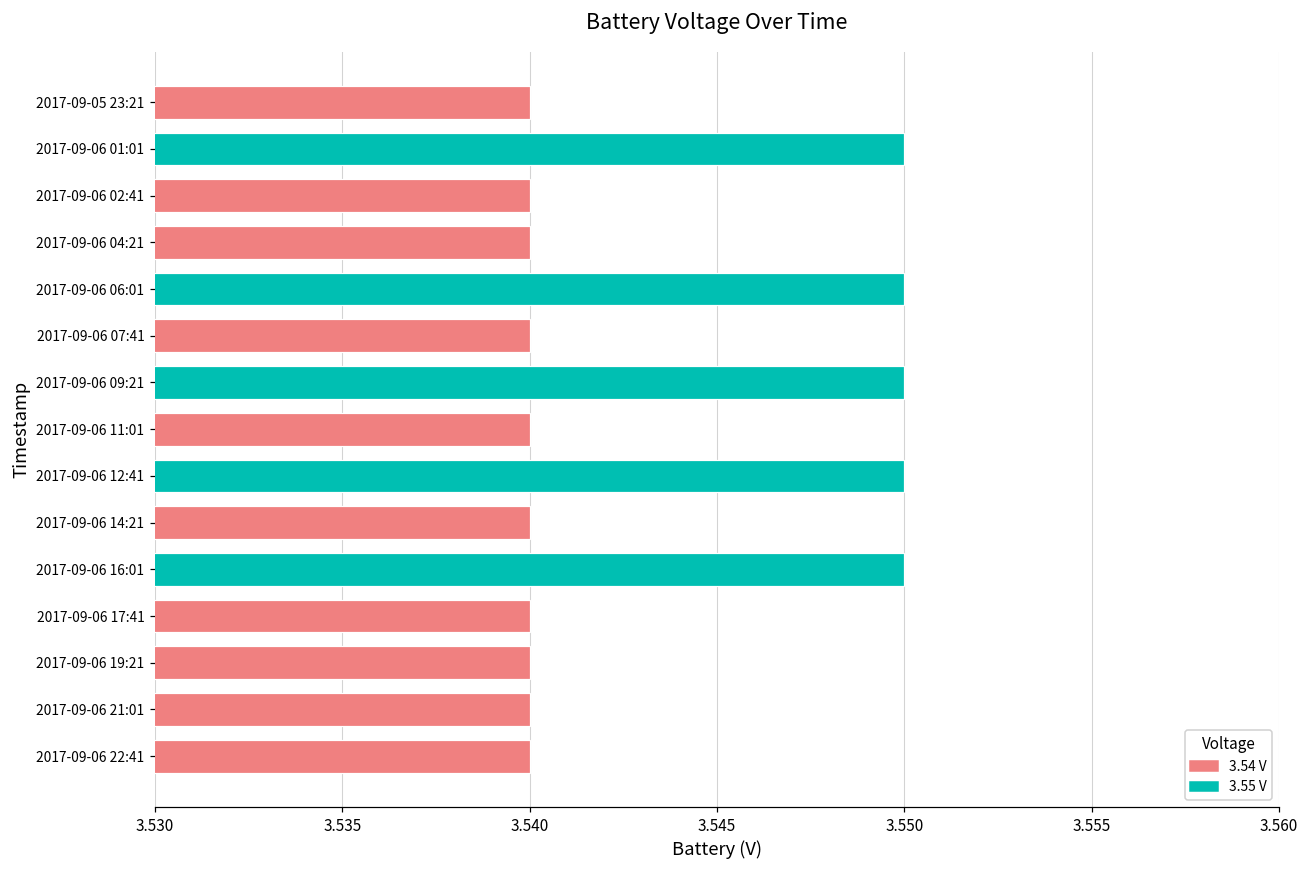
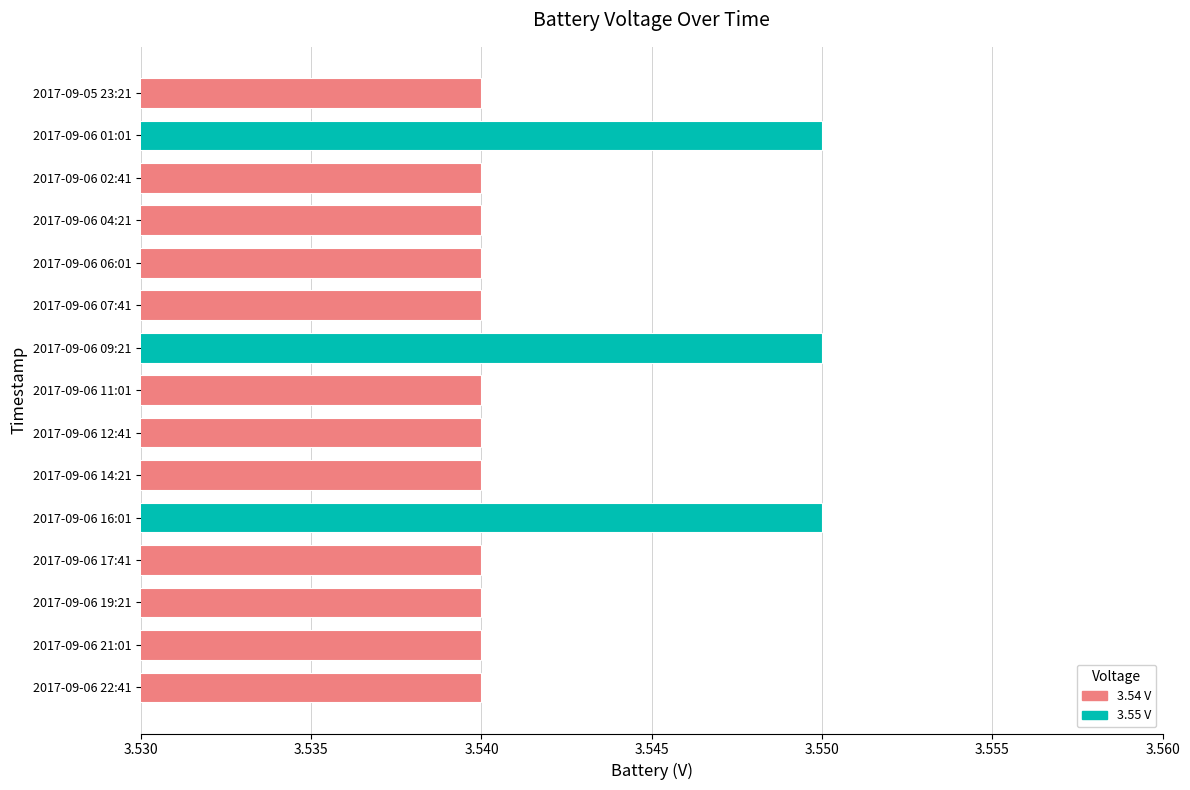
2017-09-06 06:01: 3.55 -> 3.54
2017-09-06 12:41: 3.55 -> 3.54
